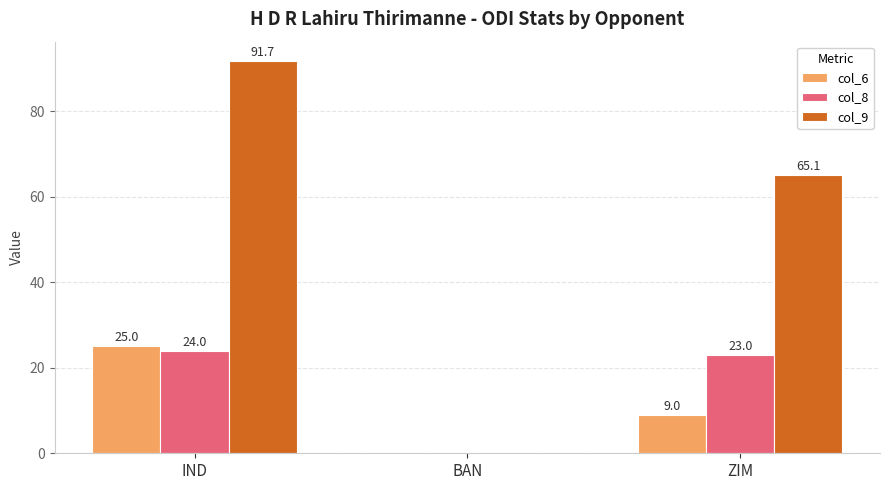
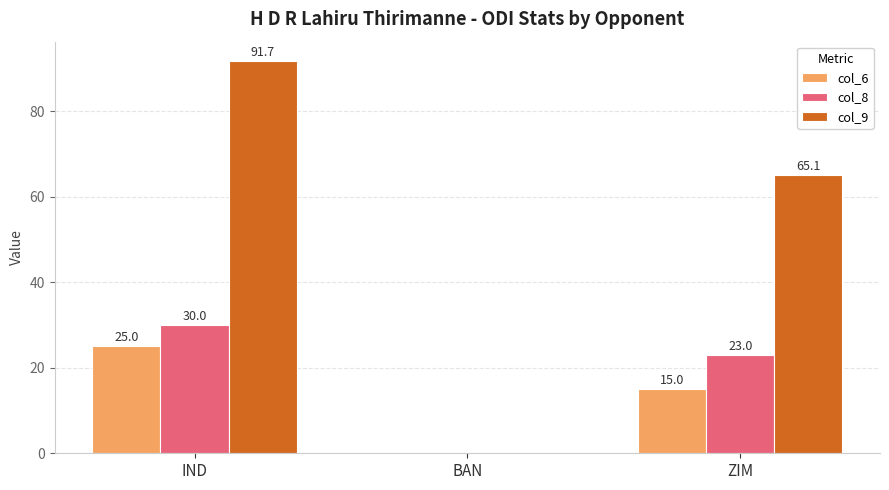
col_8, IND: 24.0 -> 30.0
col_6, ZIM: 9.0 -> 15.0
